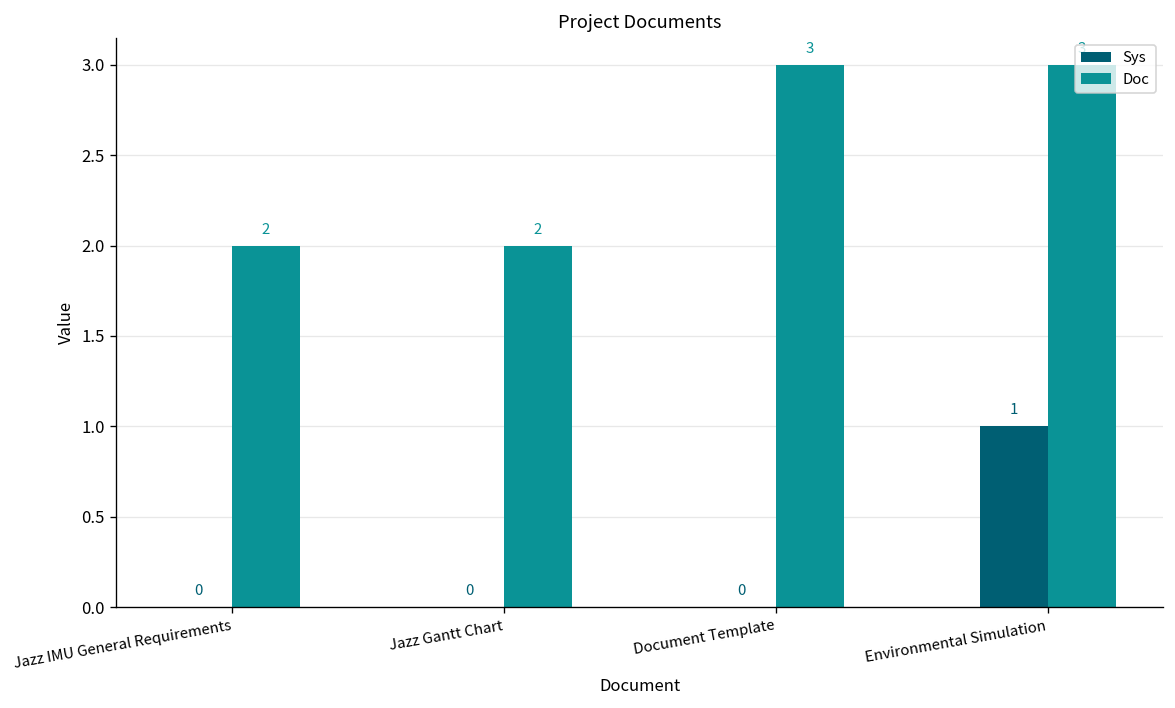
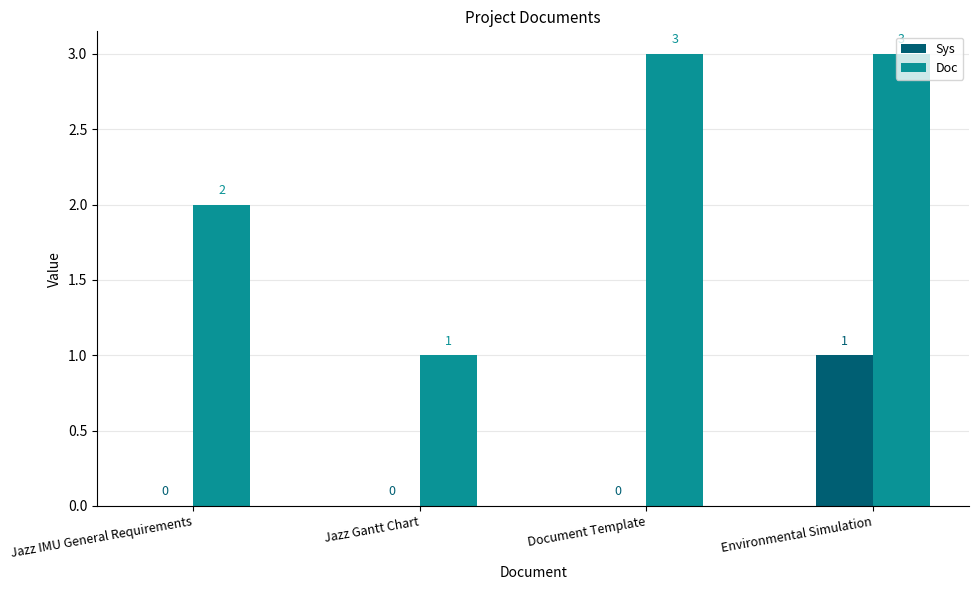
Doc, Jazz Gantt Chart: 2 -> 1
